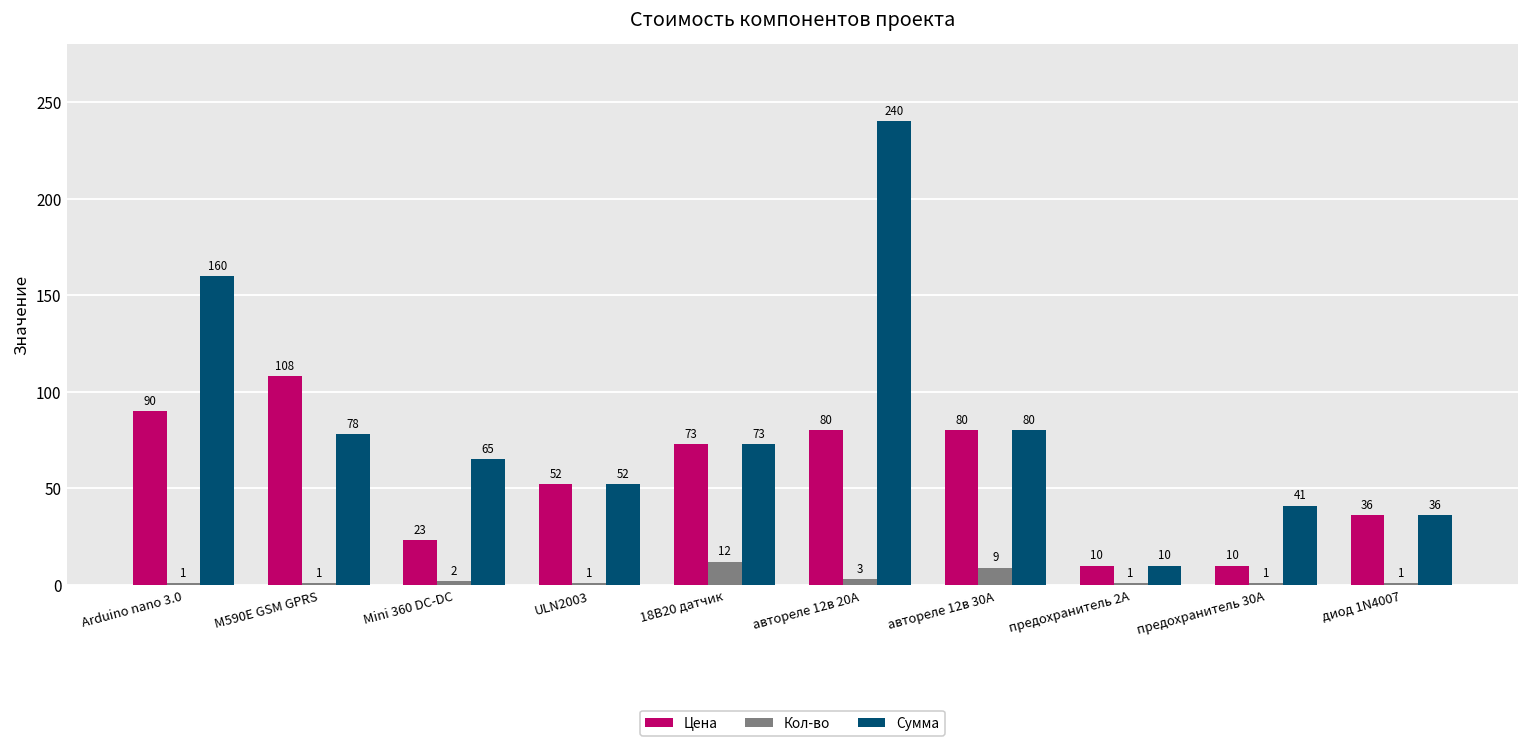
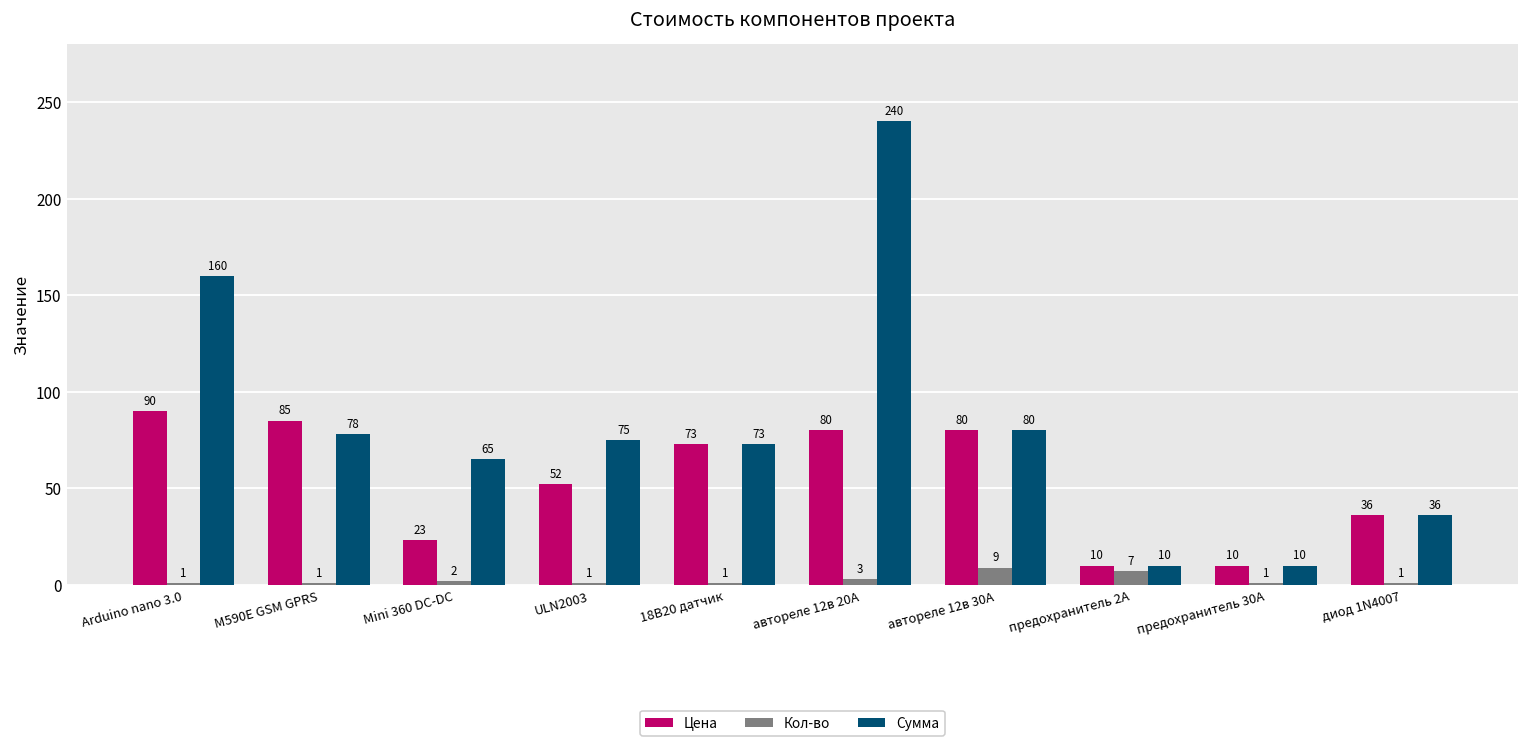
Цена, M590E GSM GPRS: 108 -> 85
Сумма, ULN2003: 52 -> 75
Кол-во, 18B20 датчик: 12 -> 1
Кол-во, предохранитель 2А: 1 -> 7
Сумма, предохранитель 30А: 41 -> 10
